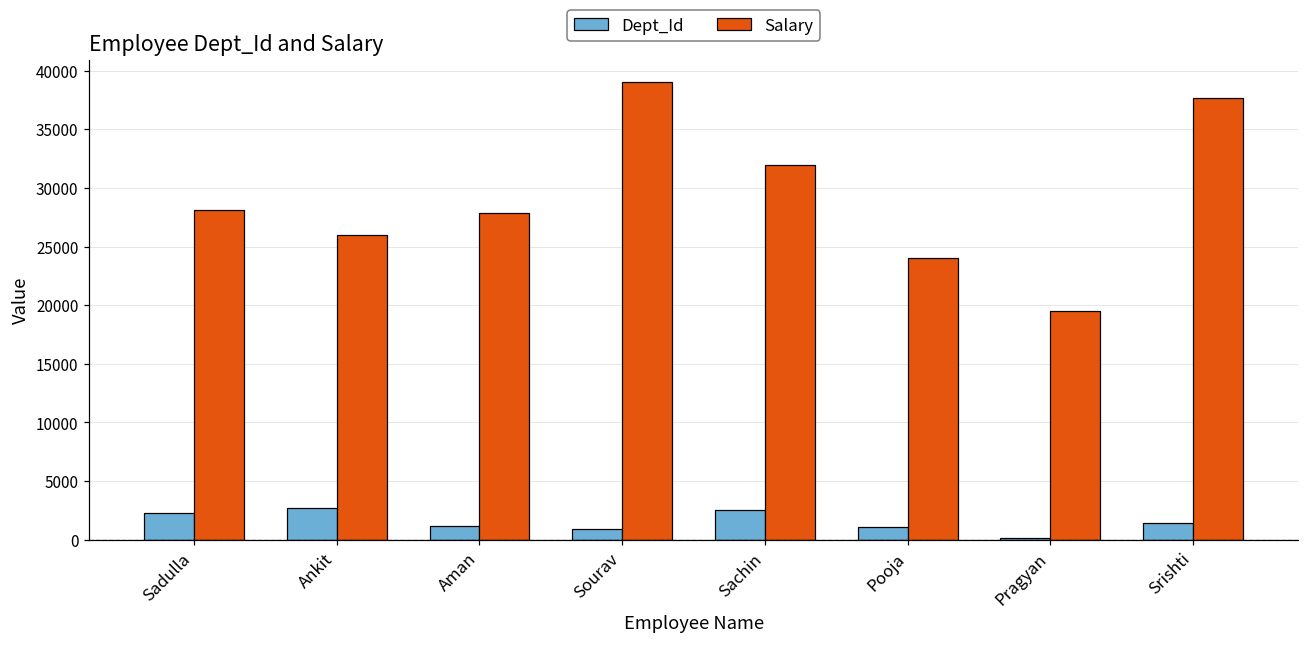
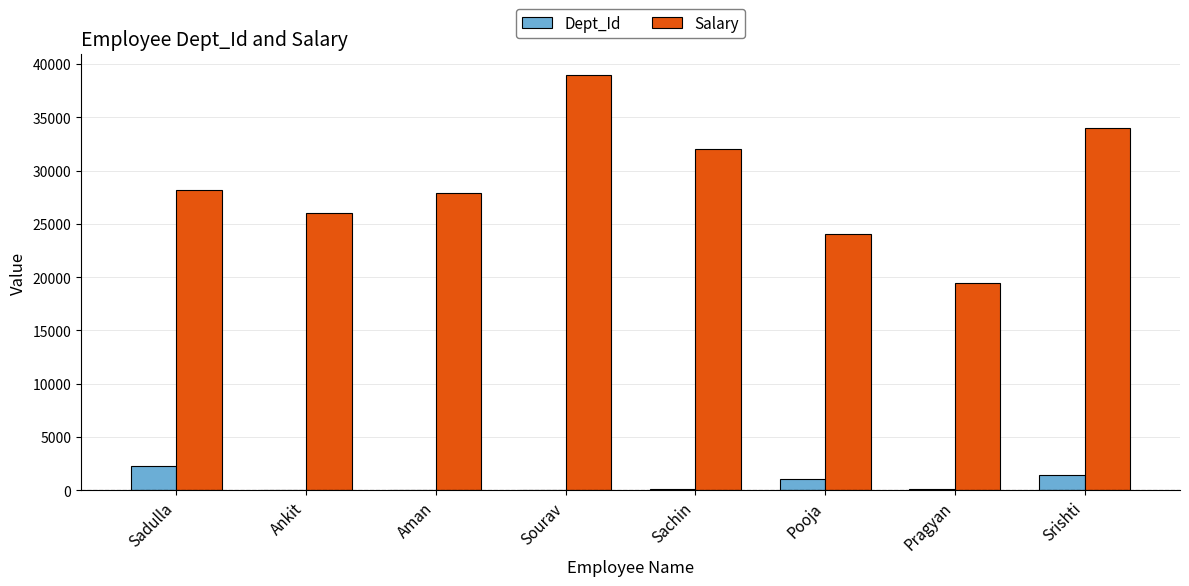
Dept_Id, Ankit: 2700 -> 100
Dept_Id, Aman: 1200 -> 100
Dept_Id, Sourav: 900 -> 100
Dept_Id, Sachin: 2500 -> 100
Salary, Srishti: 37600 -> 34000
